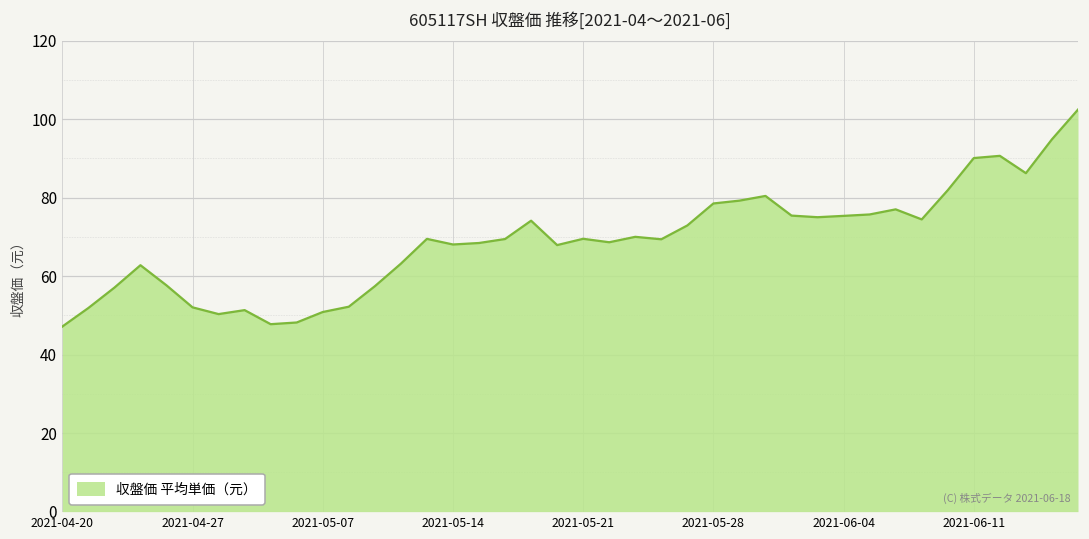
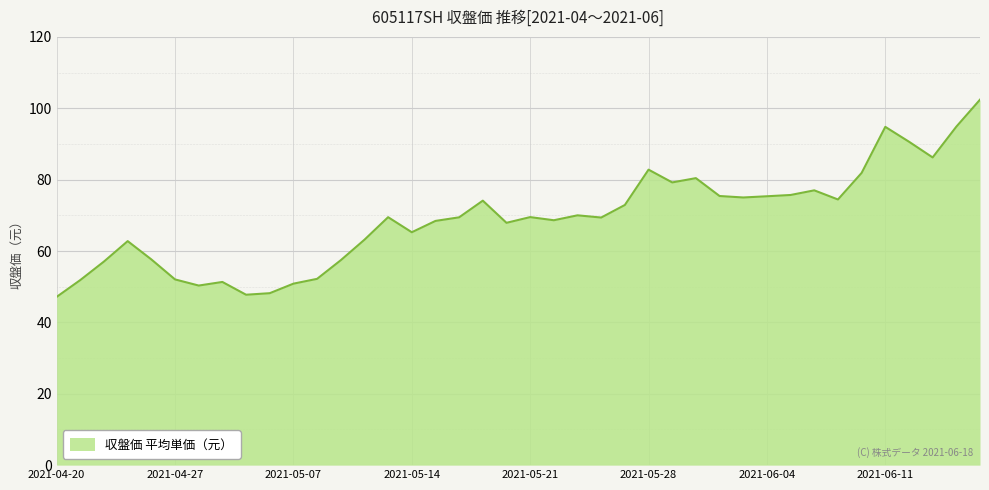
2021-05-14: 68 -> 65
2021-05-28: 79 -> 83
2021-06-11: 90 -> 95
